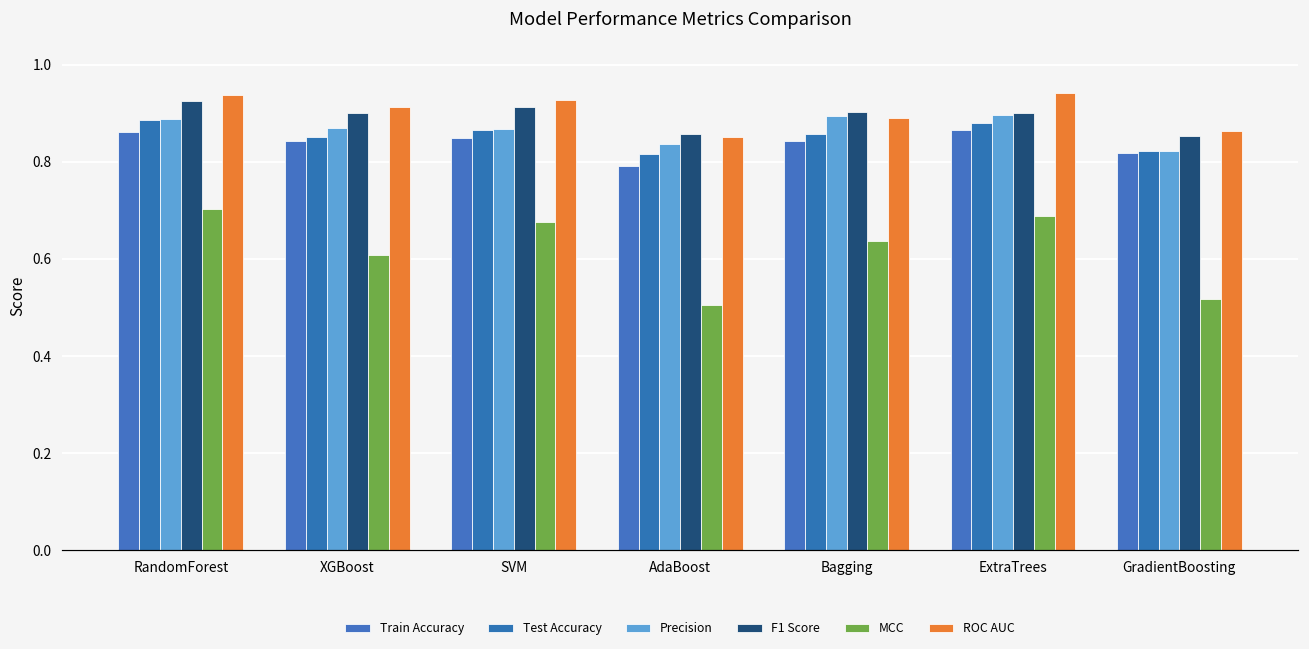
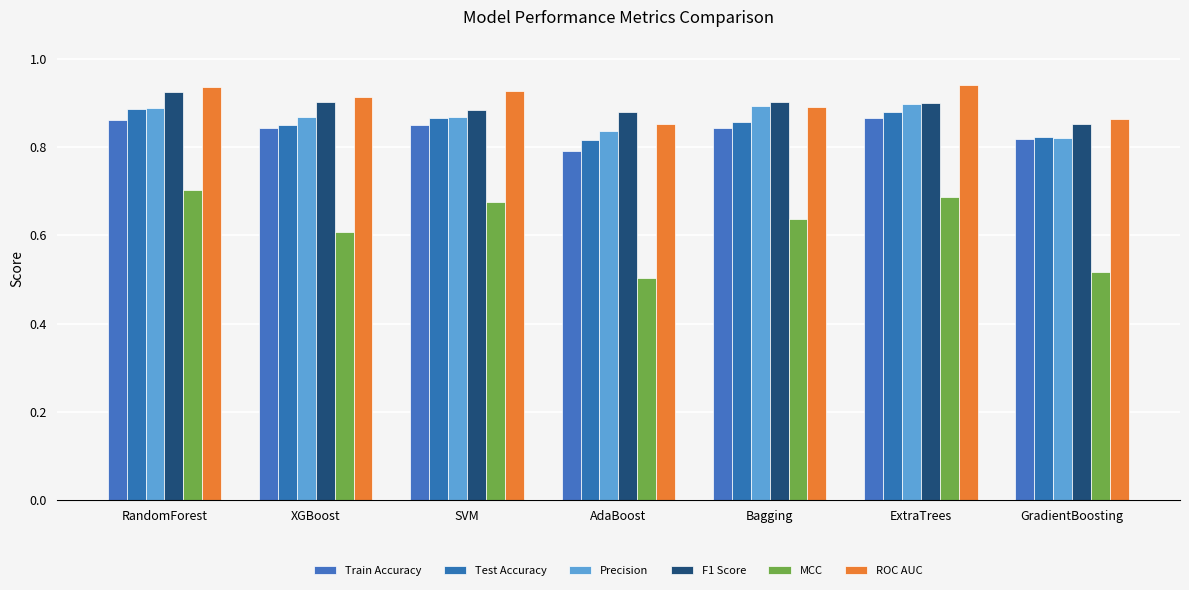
F1 Score, SVM: 0.91 -> 0.88
F1 Score, AdaBoost: 0.86 -> 0.88
